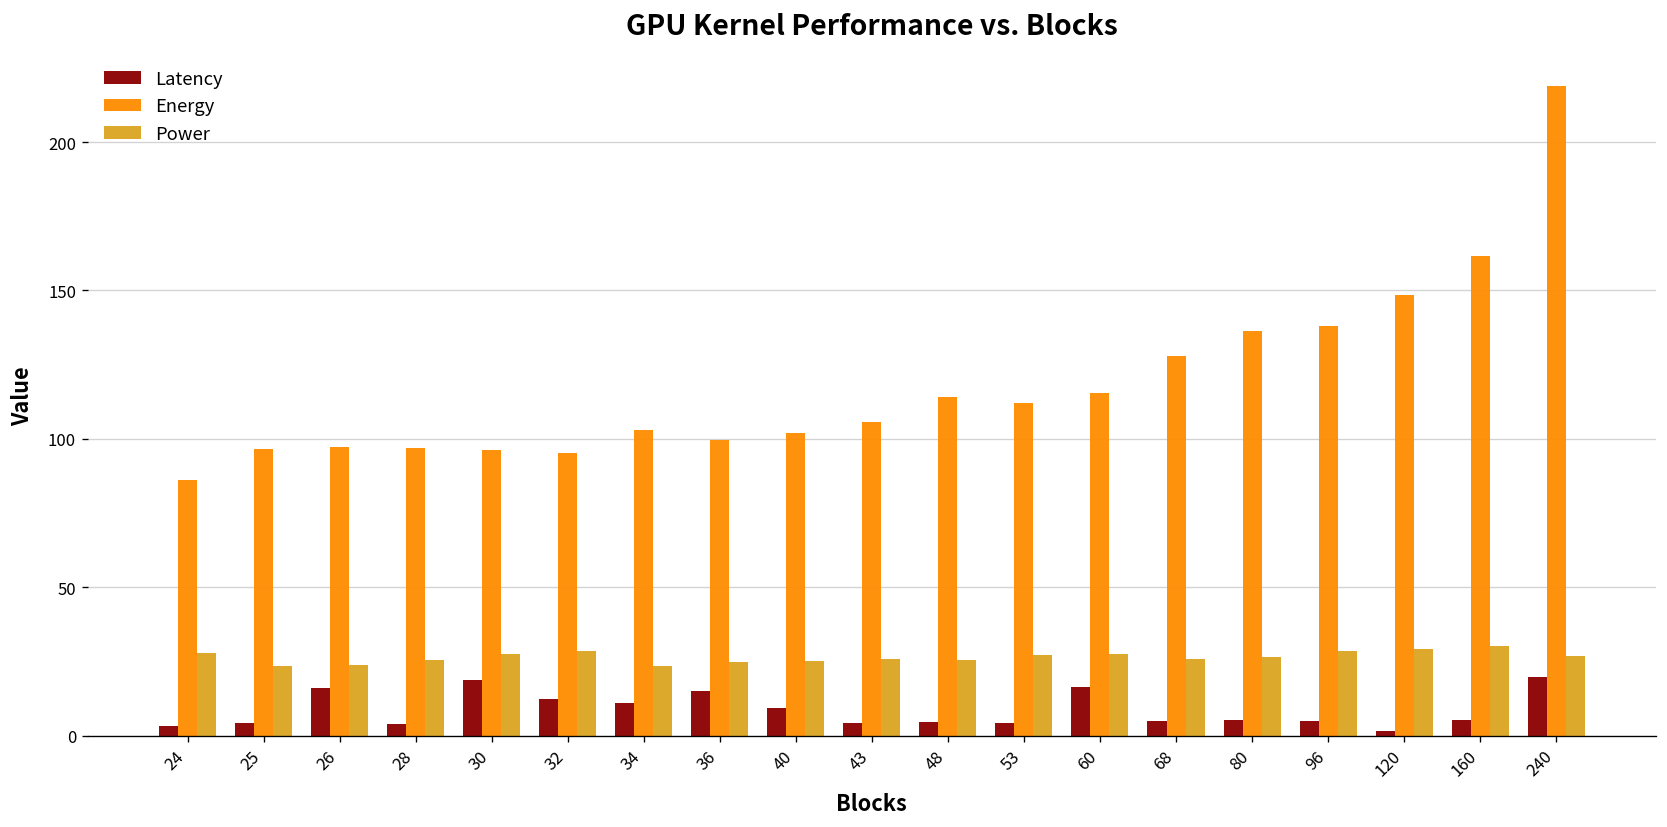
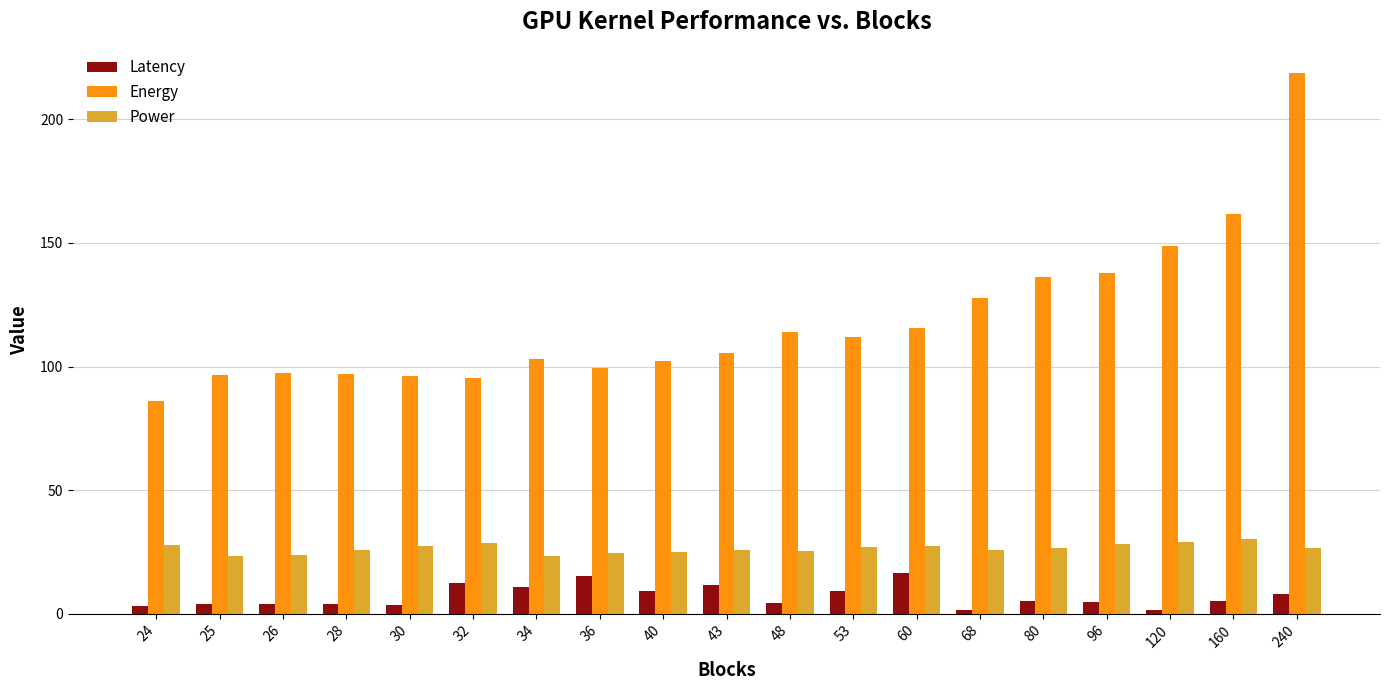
Latency, 26: 16 -> 4
Latency, 30: 19 -> 4
Latency, 43: 4 -> 12
Latency, 53: 4 -> 9
Latency, 68: 5 -> 2
Latency, 240: 20 -> 8
